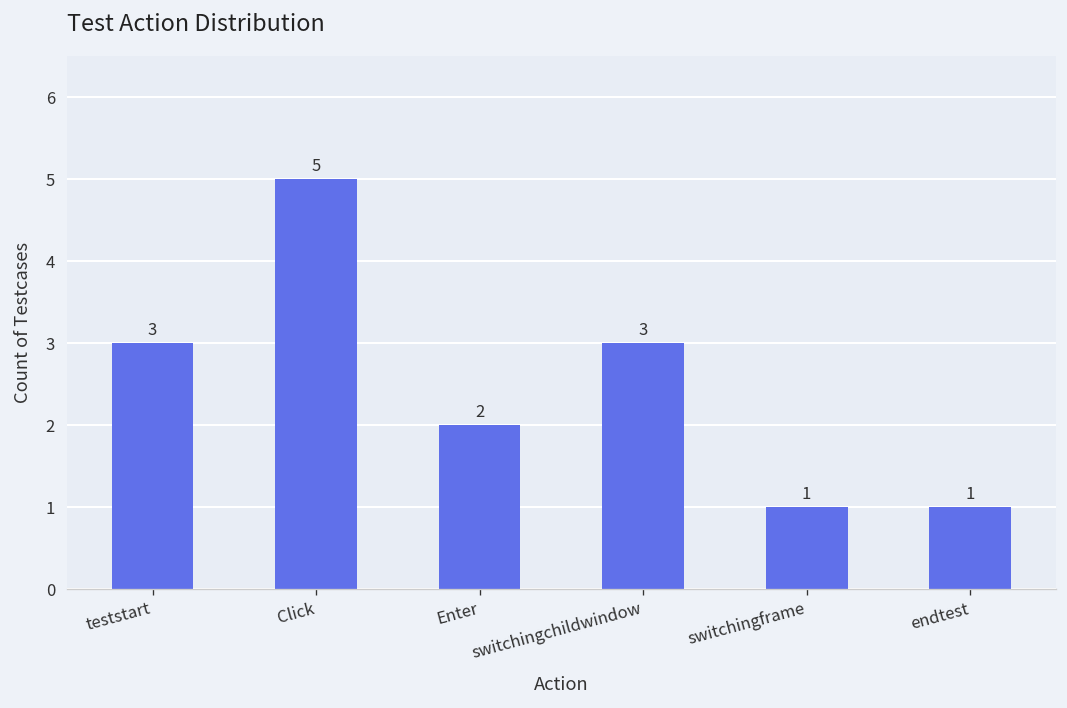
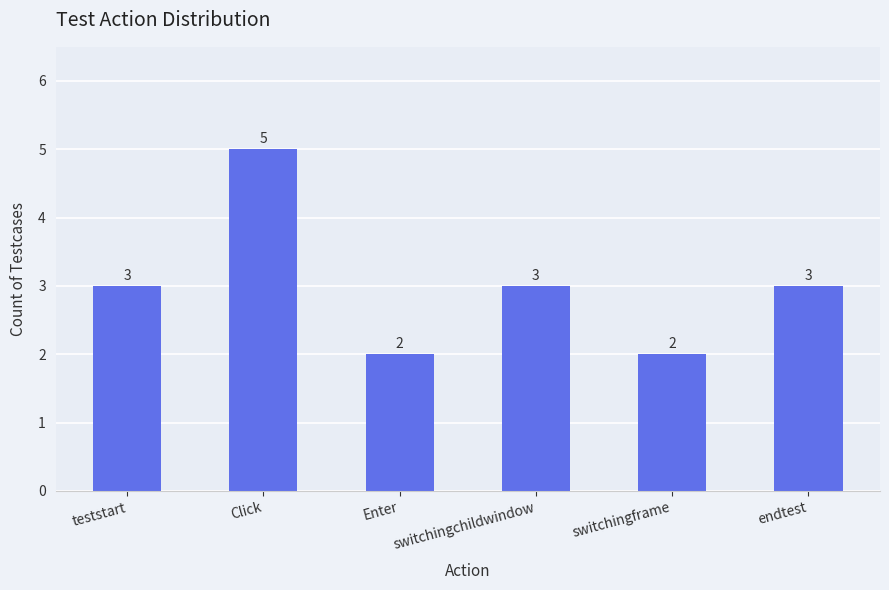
switchingframe: 1 -> 2
endtest: 1 -> 3
